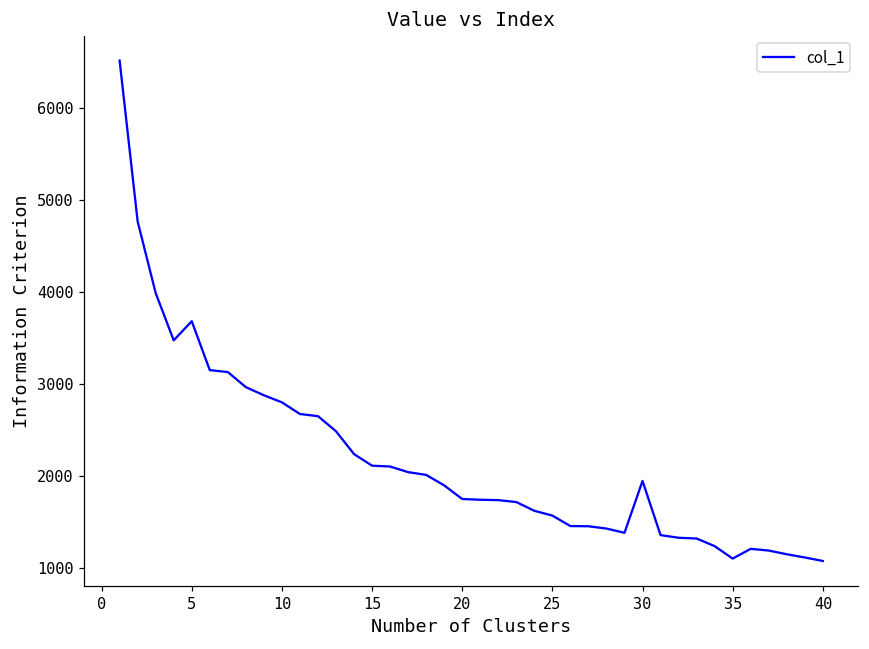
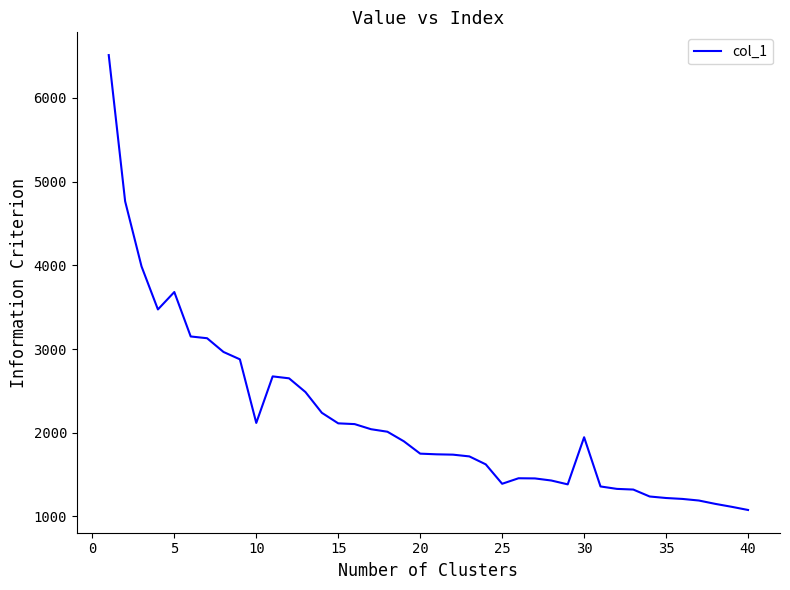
10: 2800 -> 2100
25: 1600 -> 1400
35: 1100 -> 1200
